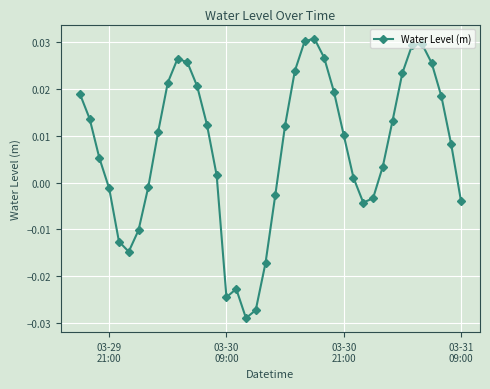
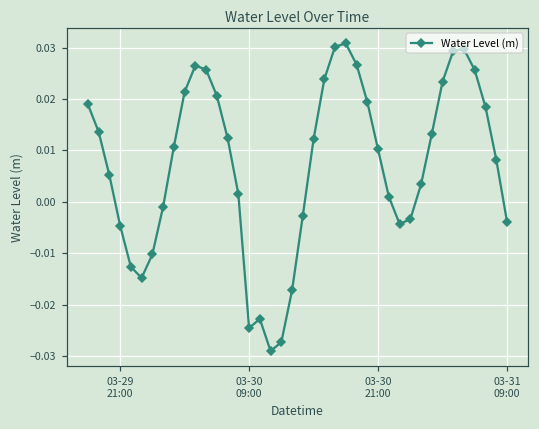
03-29 21:00: -0.001 -> -0.005
